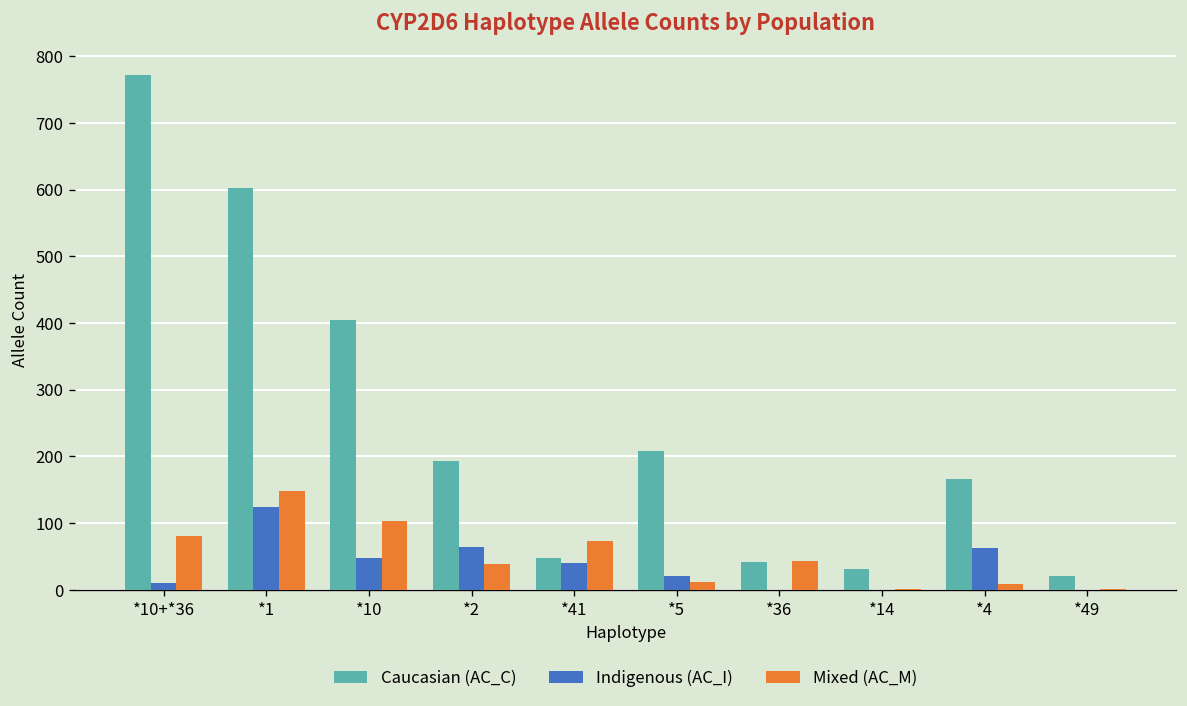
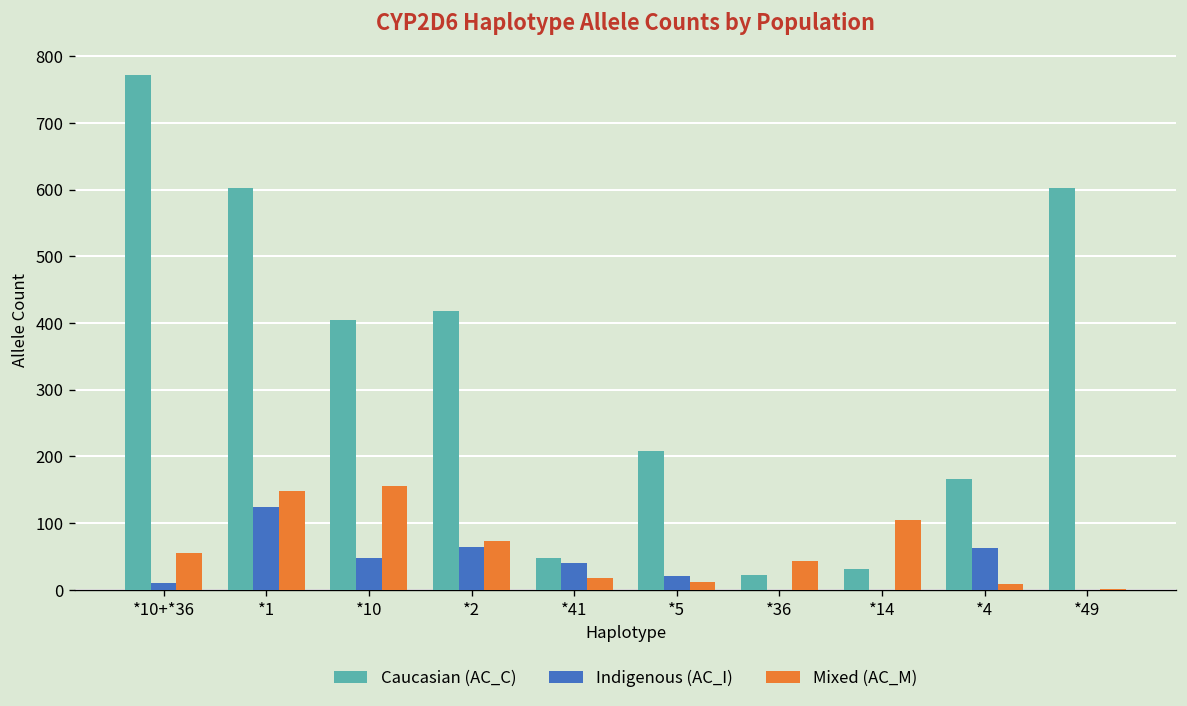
Mixed (AC_M), *10+*36: 80 -> 50
Mixed (AC_M), *10: 100 -> 160
Caucasian (AC_C), *2: 190 -> 420
Mixed (AC_M), *2: 40 -> 70
Mixed (AC_M), *41: 70 -> 20
Caucasian (AC_C), *36: 40 -> 20
Mixed (AC_M), *14: 0 -> 100
Caucasian (AC_C), *49: 20 -> 600
